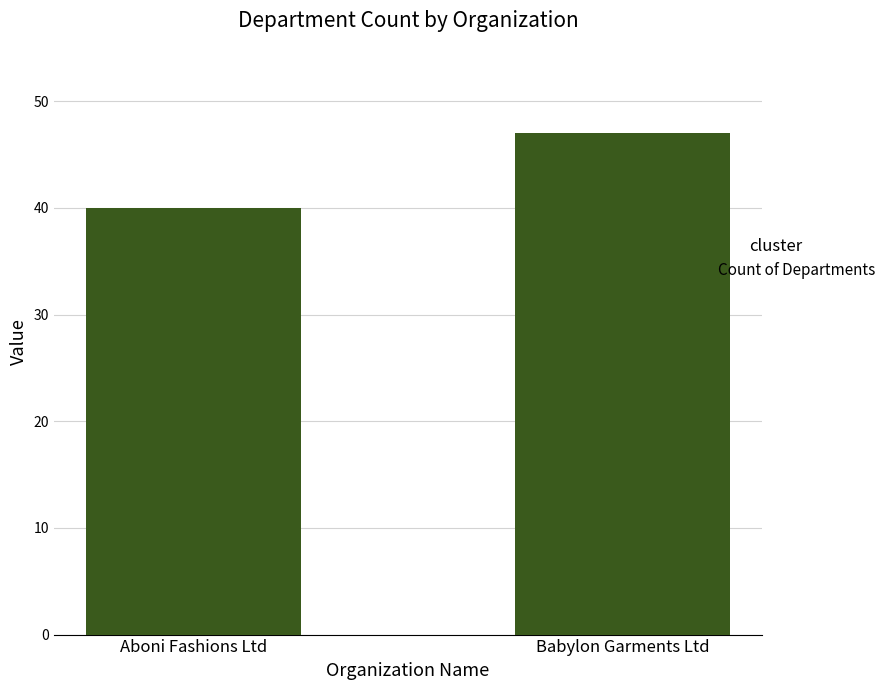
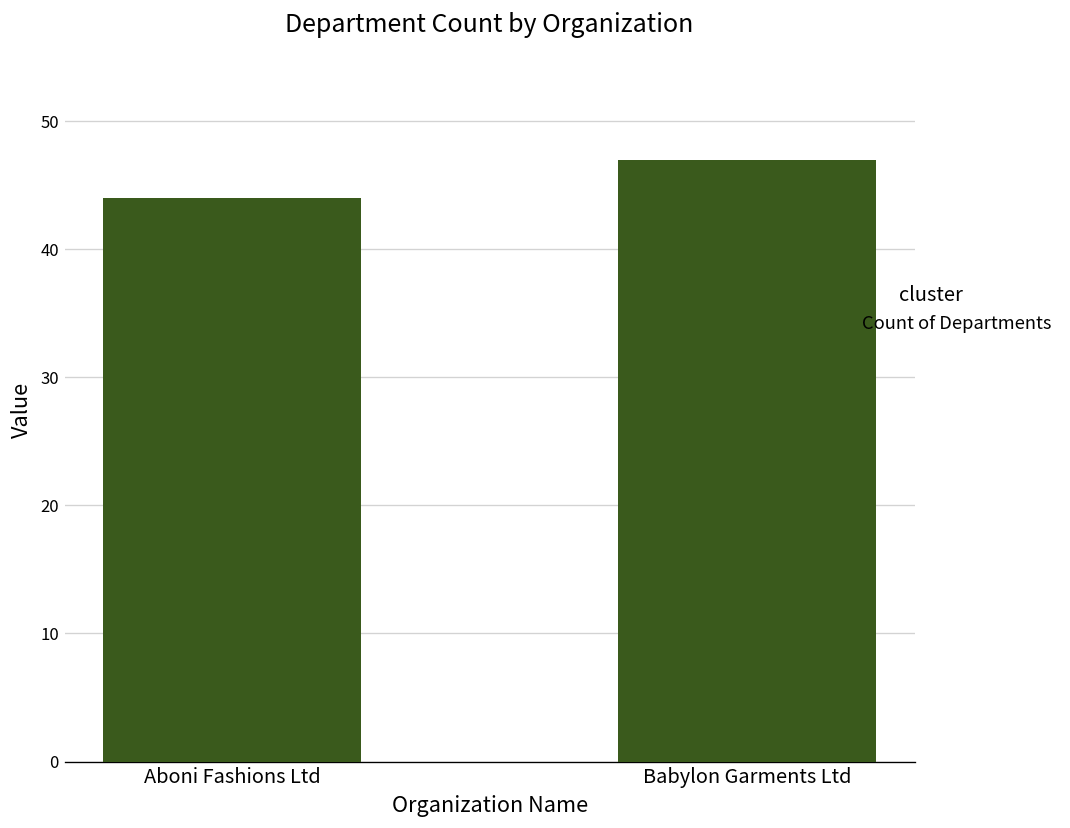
Aboni Fashions Ltd: 40 -> 44
